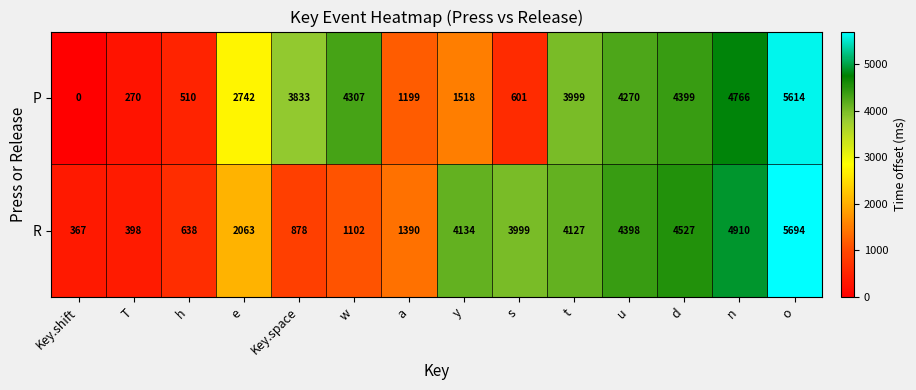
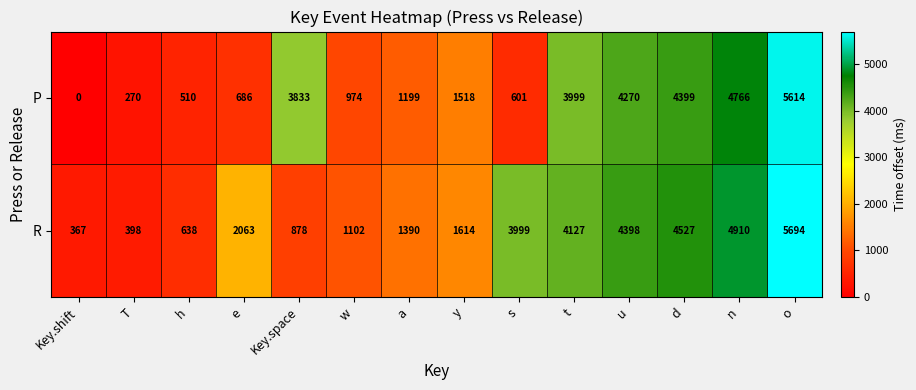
P, e: 2742 -> 686
P, w: 4307 -> 974
R, y: 4134 -> 1614
